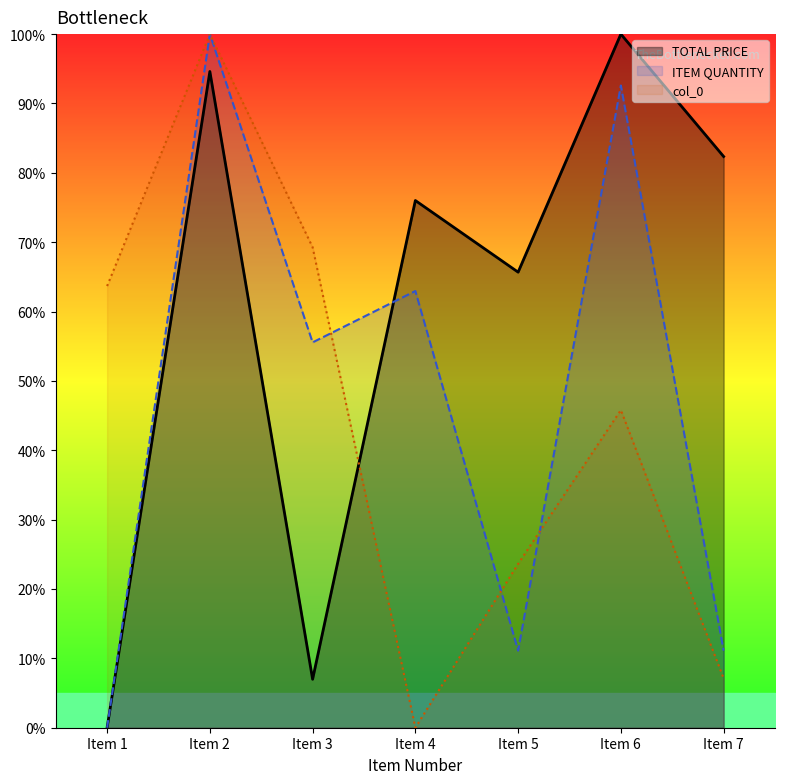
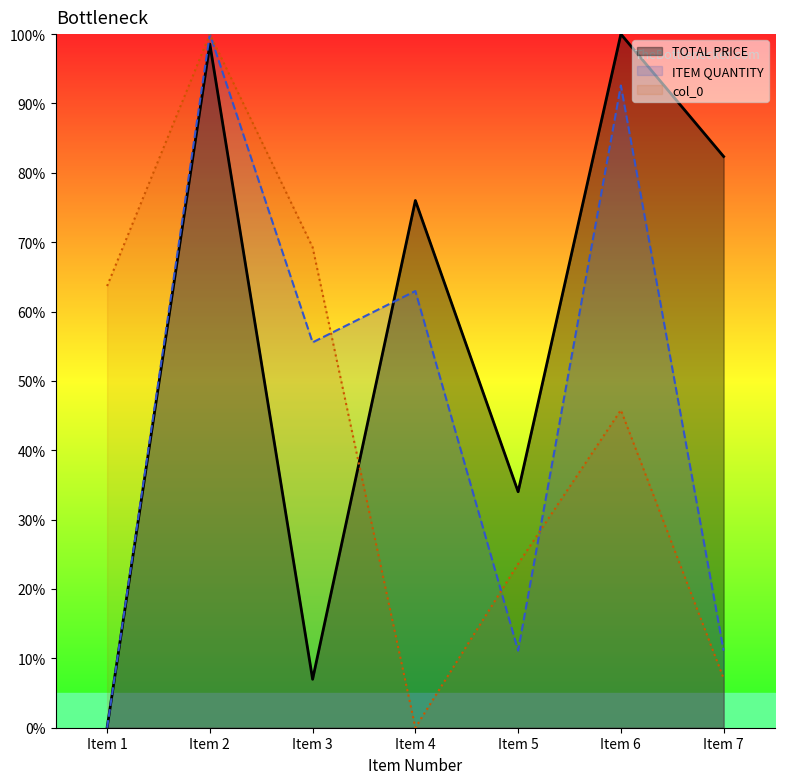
TOTAL PRICE, Item 2: 95% -> 99%
TOTAL PRICE, Item 5: 66% -> 34%
